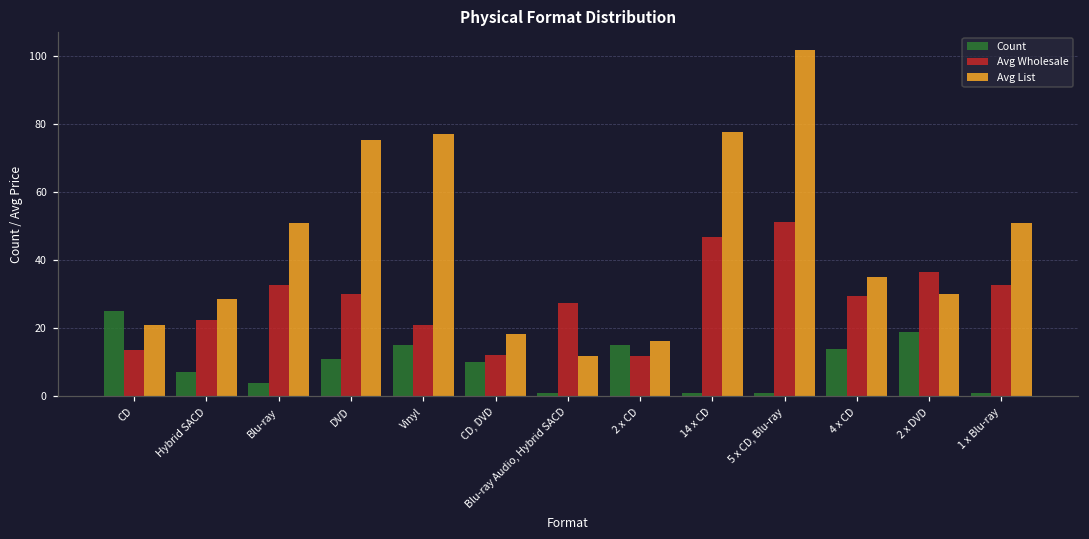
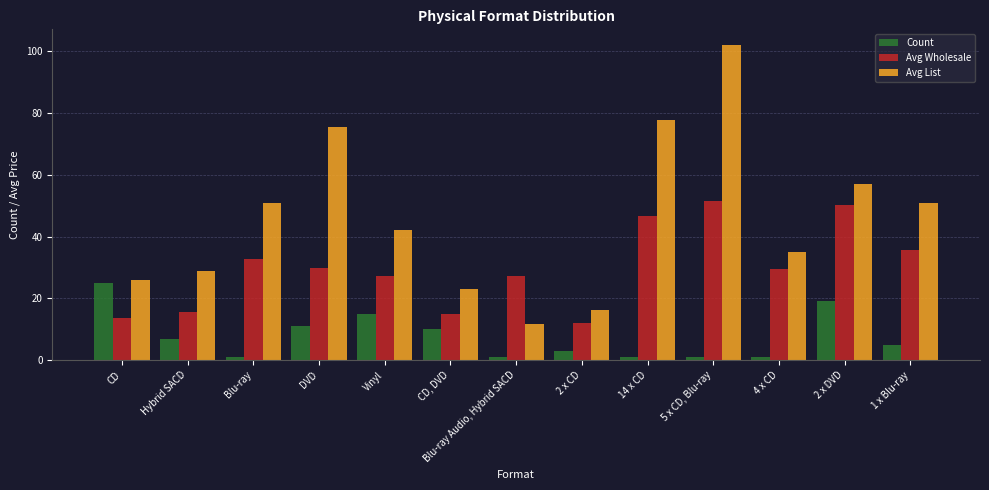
Avg List, CD: 21 -> 26
Avg Wholesale, Hybrid SACD: 22 -> 16
Count, Blu-ray: 4 -> 1
Avg Wholesale, Vinyl: 21 -> 27
Avg List, Vinyl: 77 -> 42
Avg Wholesale, CD, DVD: 12 -> 15
Avg List, CD, DVD: 18 -> 23
Count, 2 x CD: 15 -> 3
Count, 4 x CD: 14 -> 1
Avg Wholesale, 2 x DVD: 37 -> 50
Avg List, 2 x DVD: 30 -> 57
Count, 1 x Blu-ray: 1 -> 5
Avg Wholesale, 1 x Blu-ray: 33 -> 36
